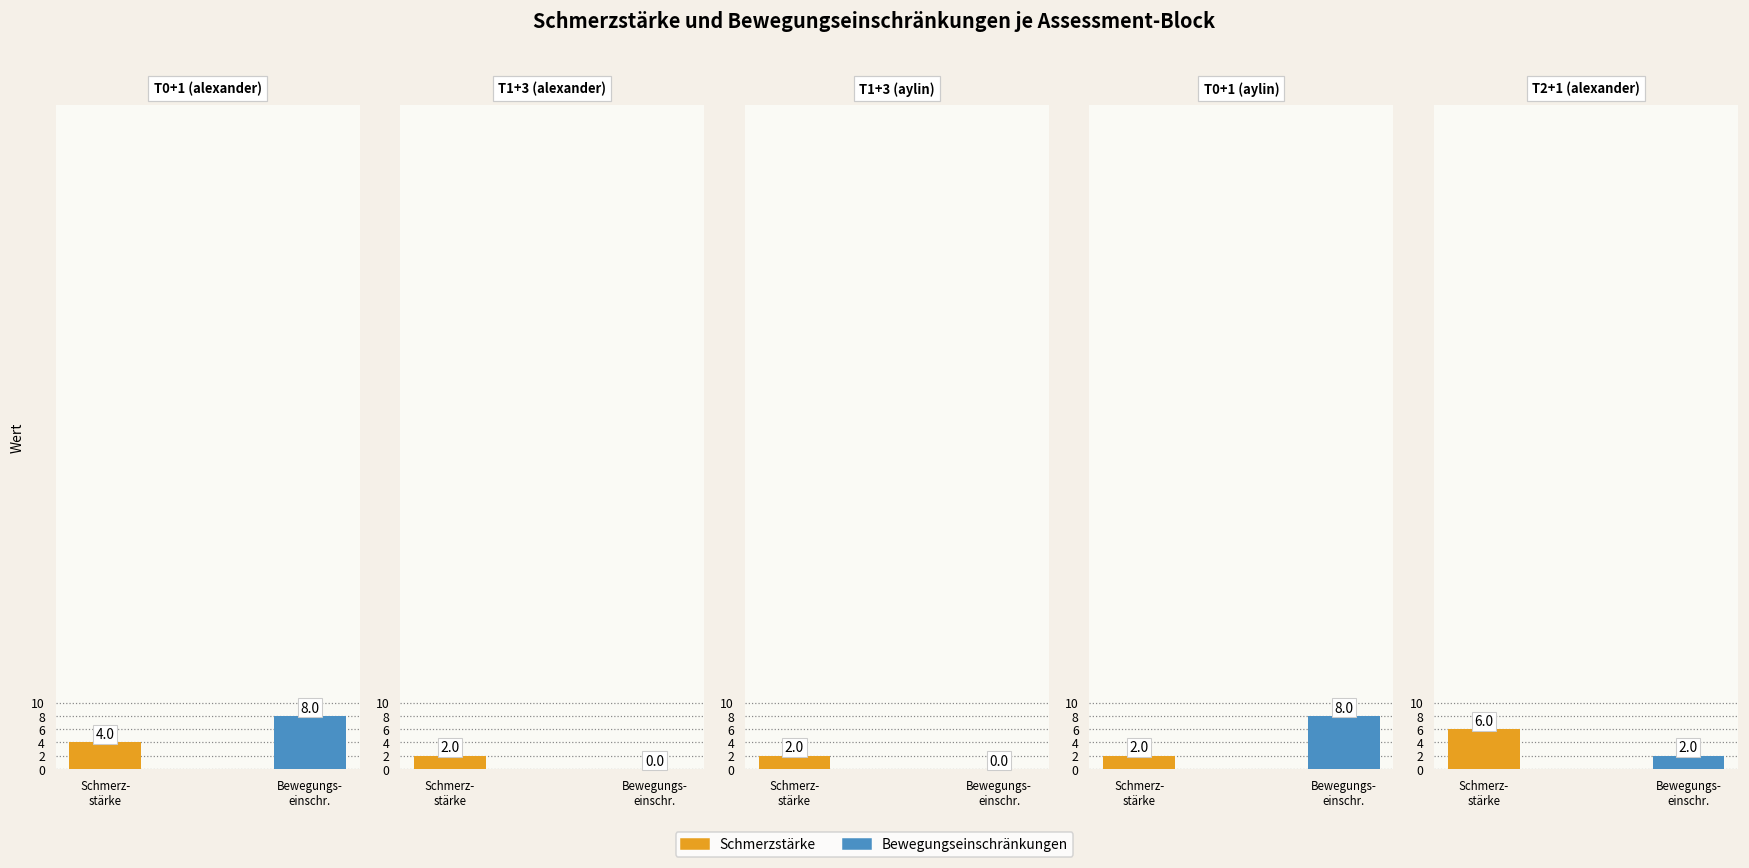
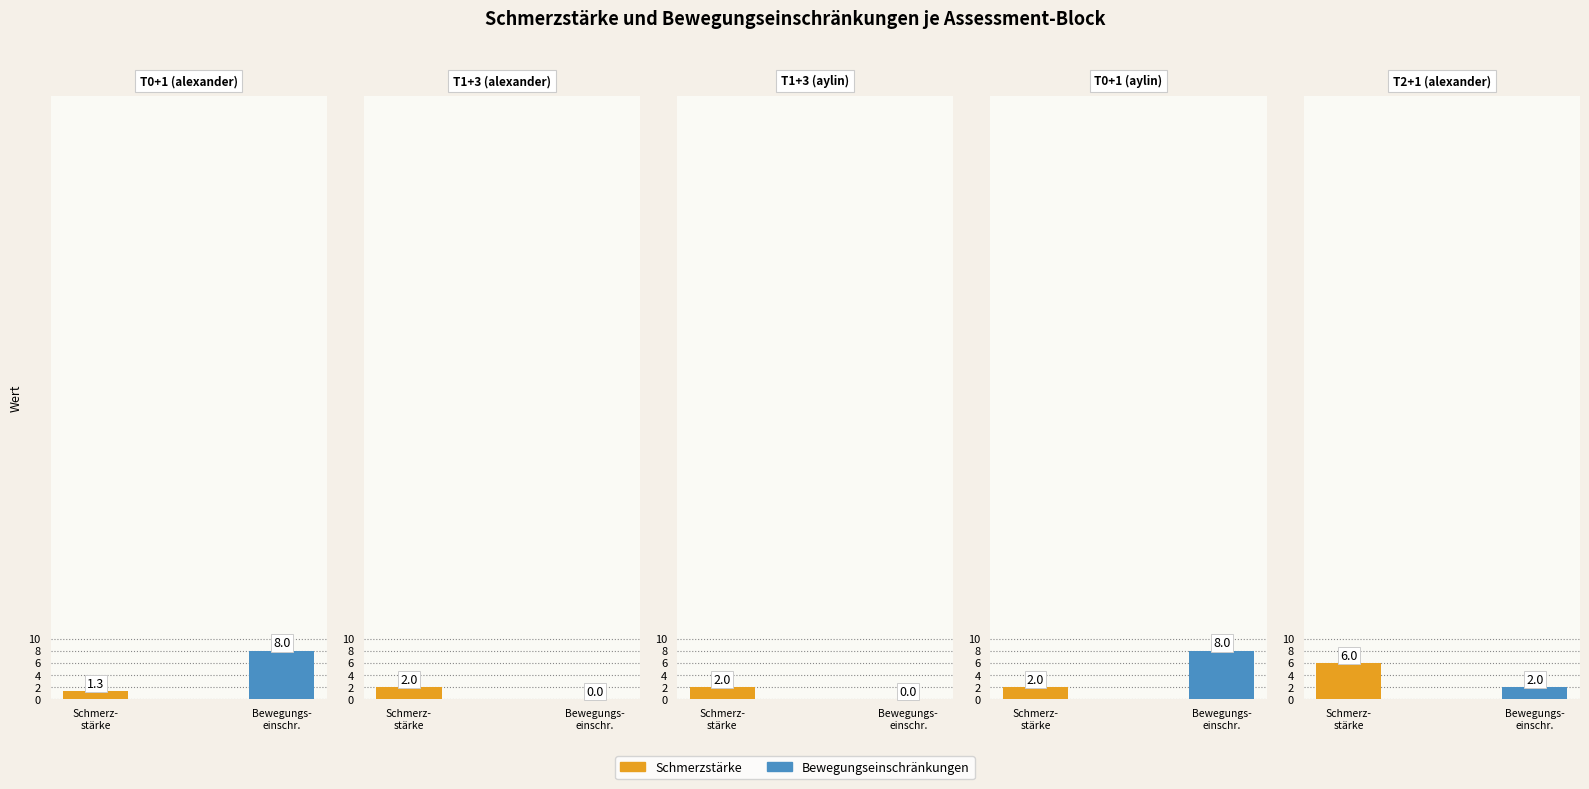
T0+1 (alexander), Schmerz- stärke: 4.0 -> 1.3
